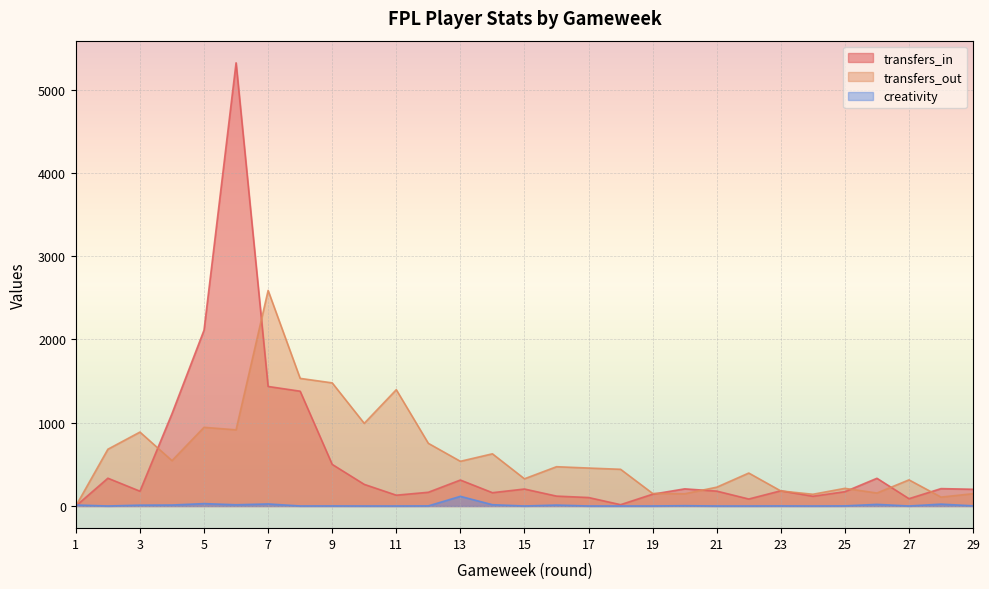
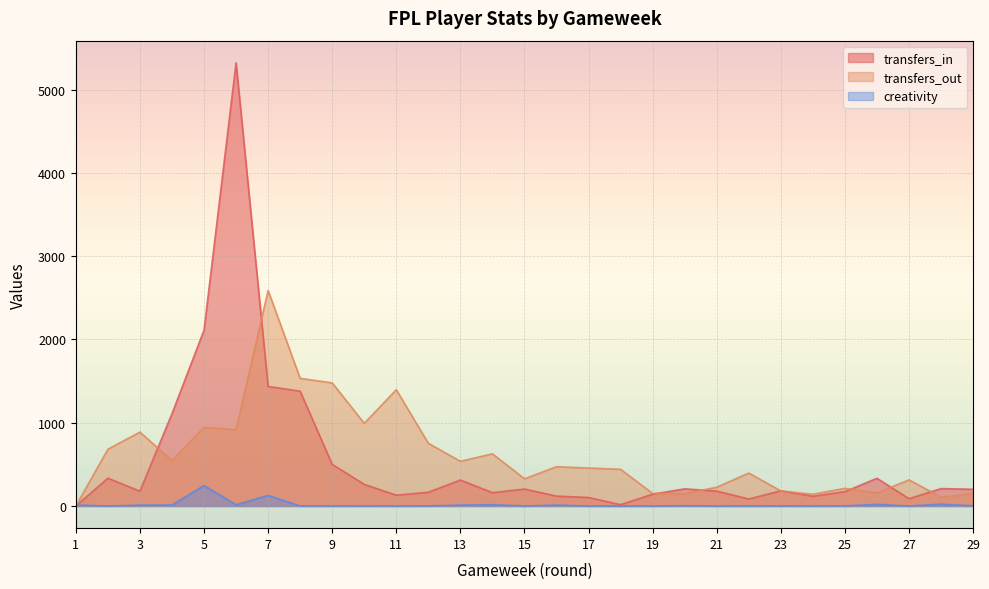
creativity, 5: 0 -> 200
creativity, 7: 0 -> 100
creativity, 13: 100 -> 0
